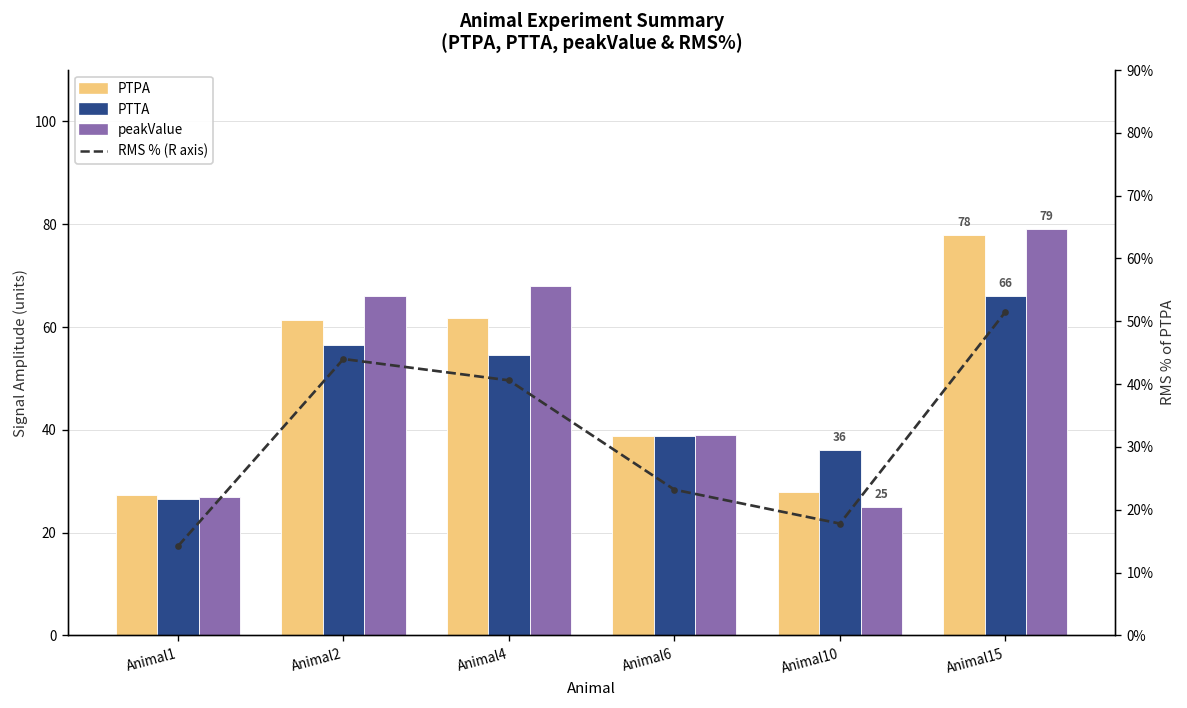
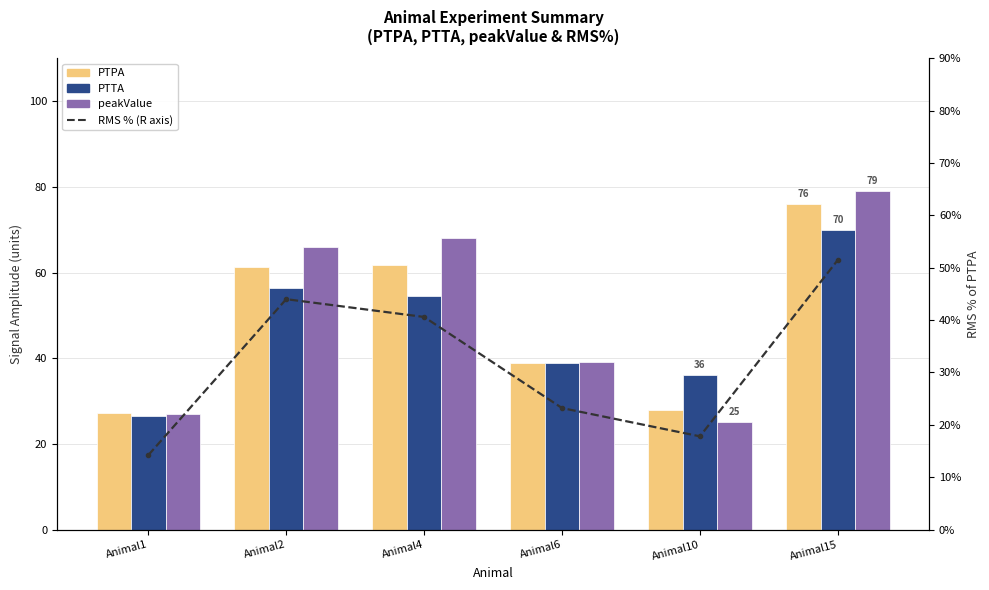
PTPA, Animal15: 78 -> 76
PTTA, Animal15: 66 -> 70
